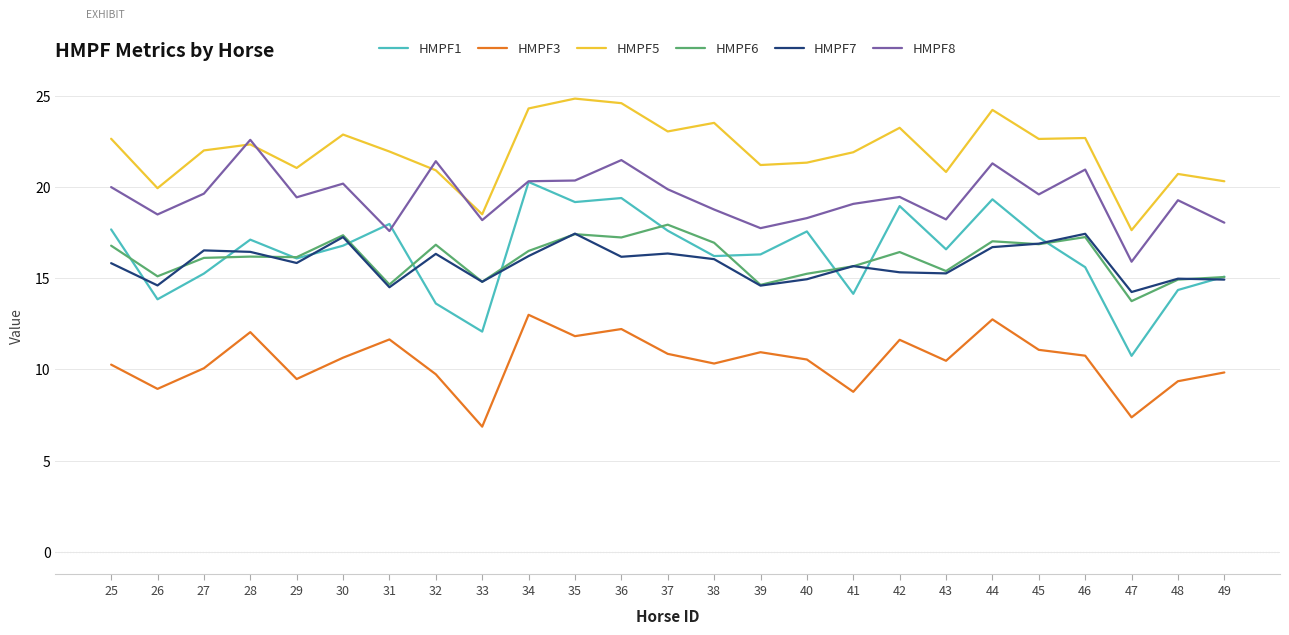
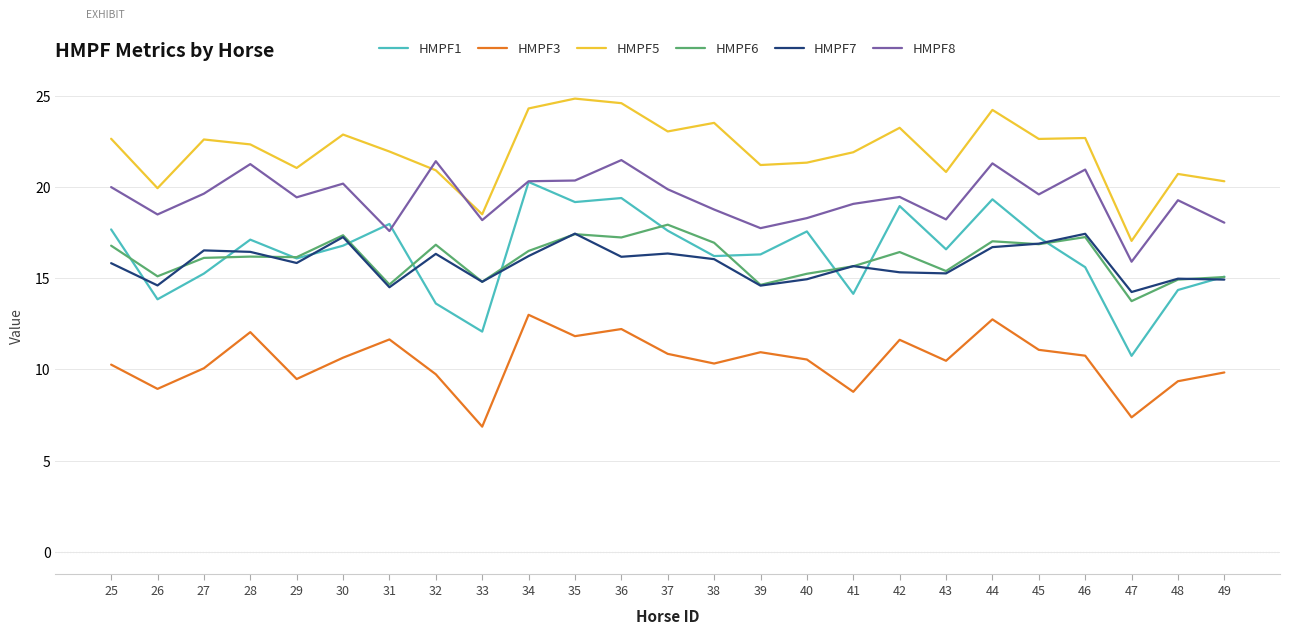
HMPF5, 27: 22.0 -> 22.6
HMPF8, 28: 22.6 -> 21.3
HMPF5, 47: 17.6 -> 17.0
